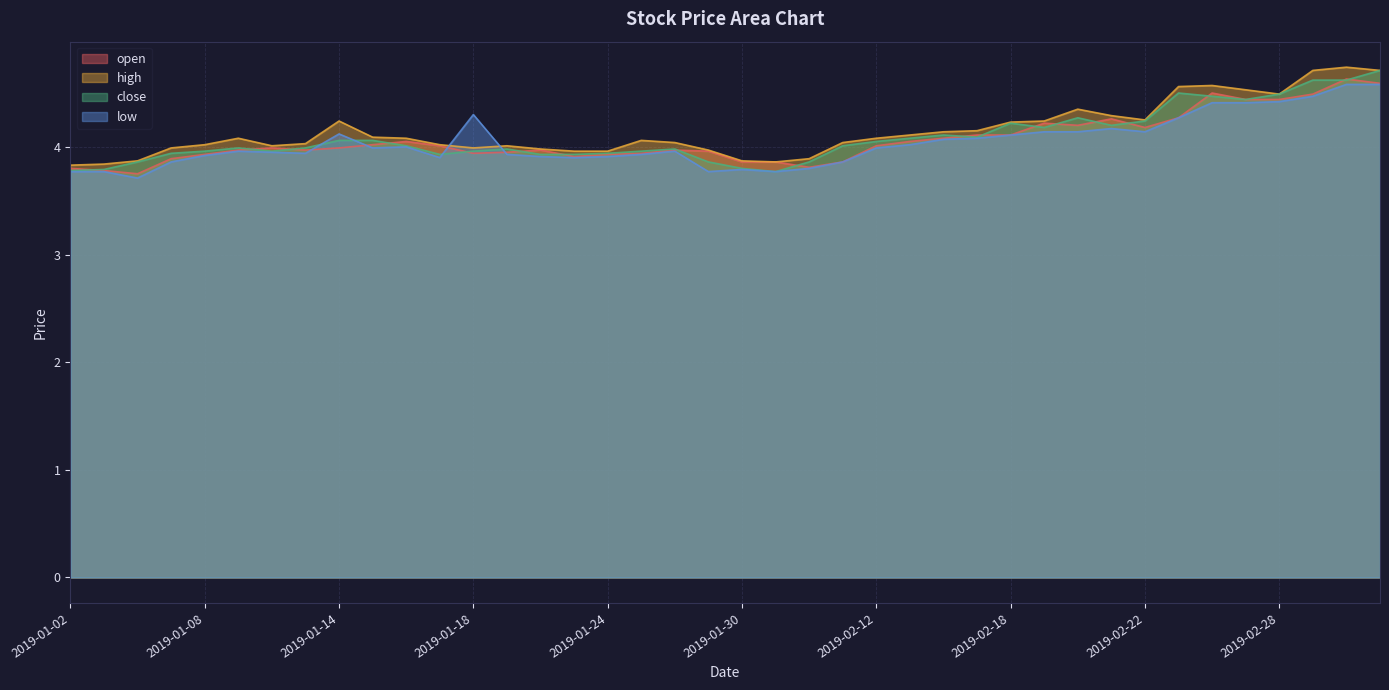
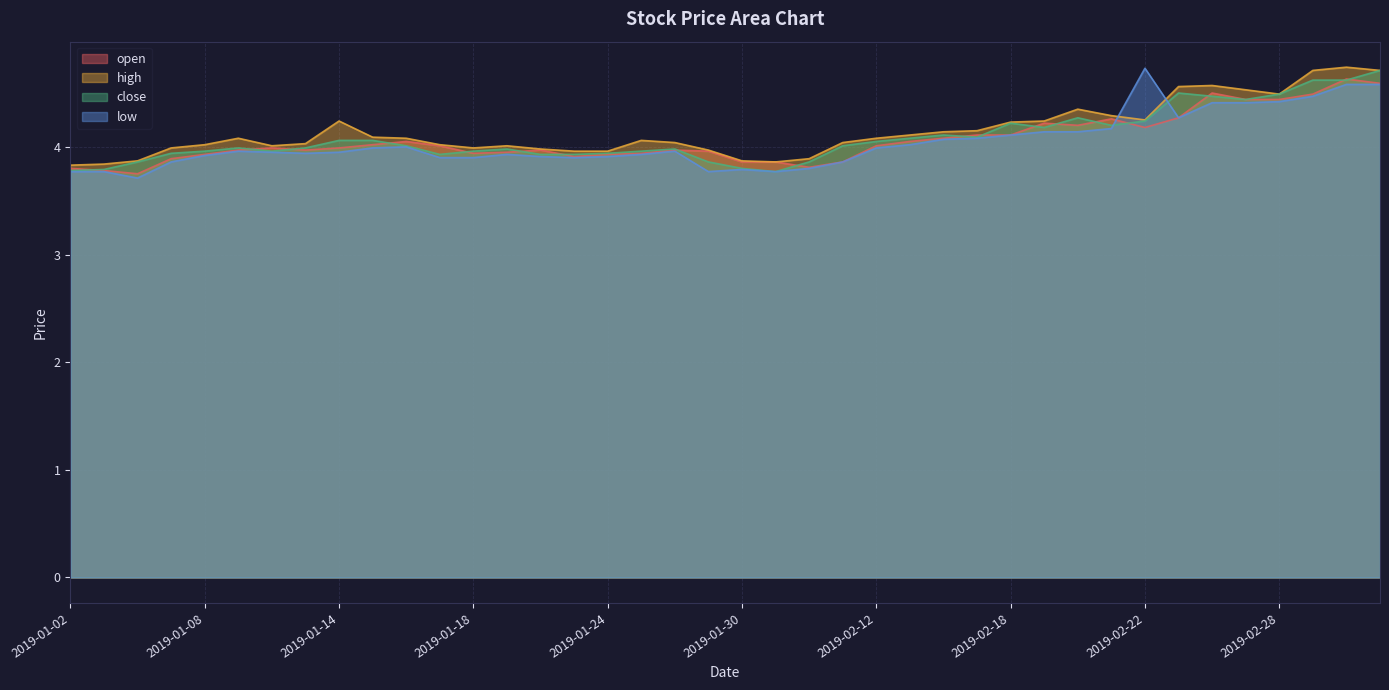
low, 2019-01-14: 4.12 -> 3.95
low, 2019-01-18: 4.3 -> 3.9
low, 2019-02-22: 4.14 -> 4.73
